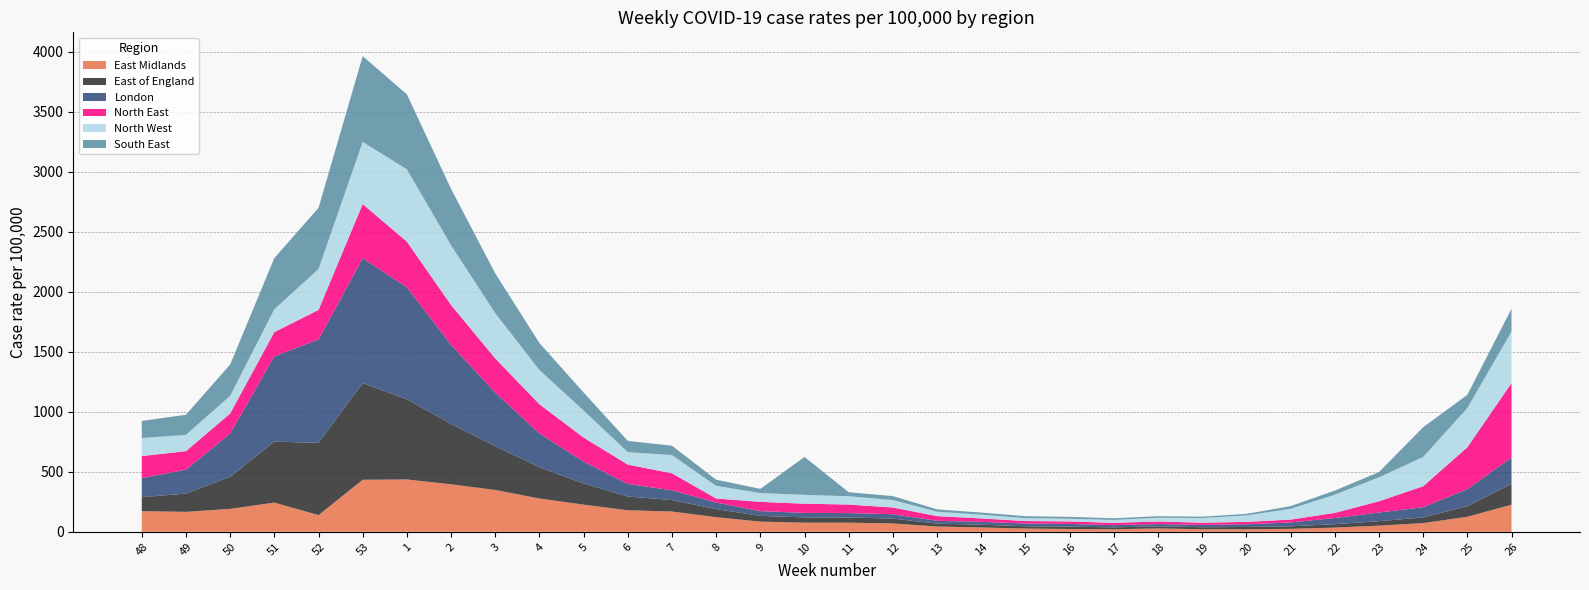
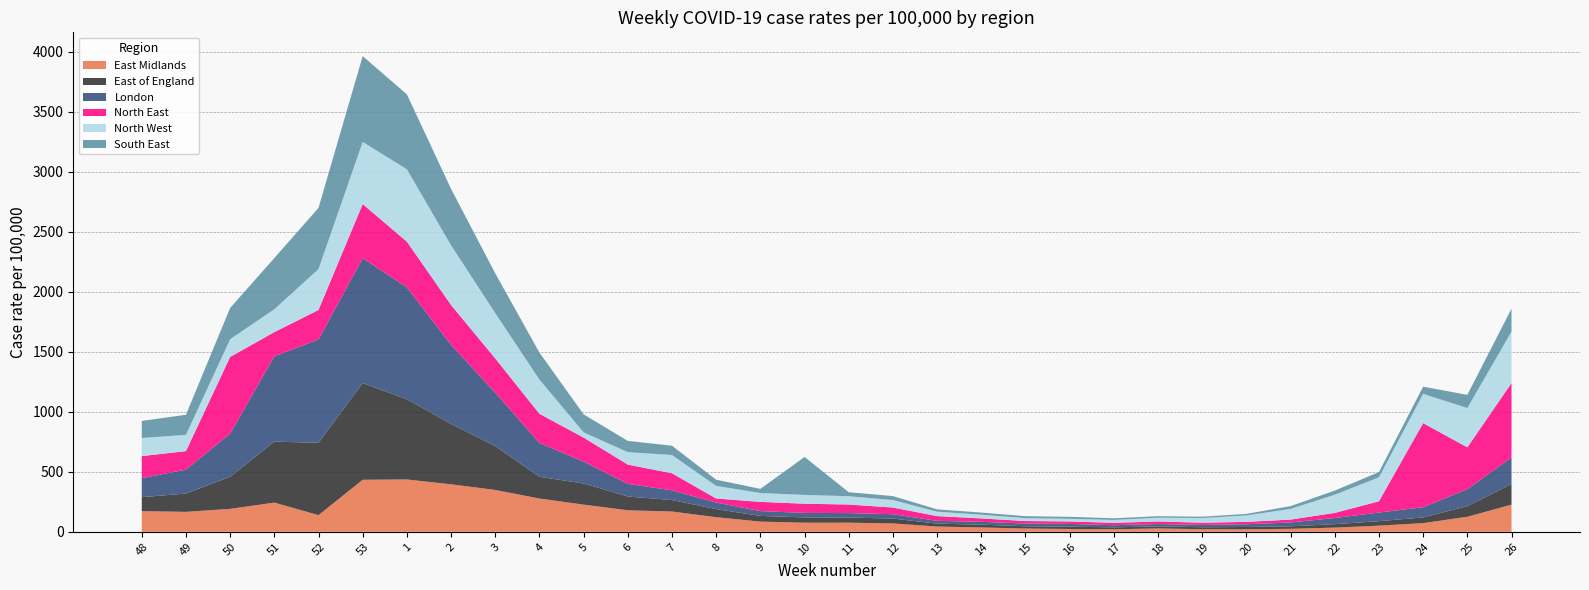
North East, 50: 170 -> 640
East of England, 4: 260 -> 180
North West, 5: 230 -> 40
North East, 24: 170 -> 700
South East, 24: 250 -> 60
